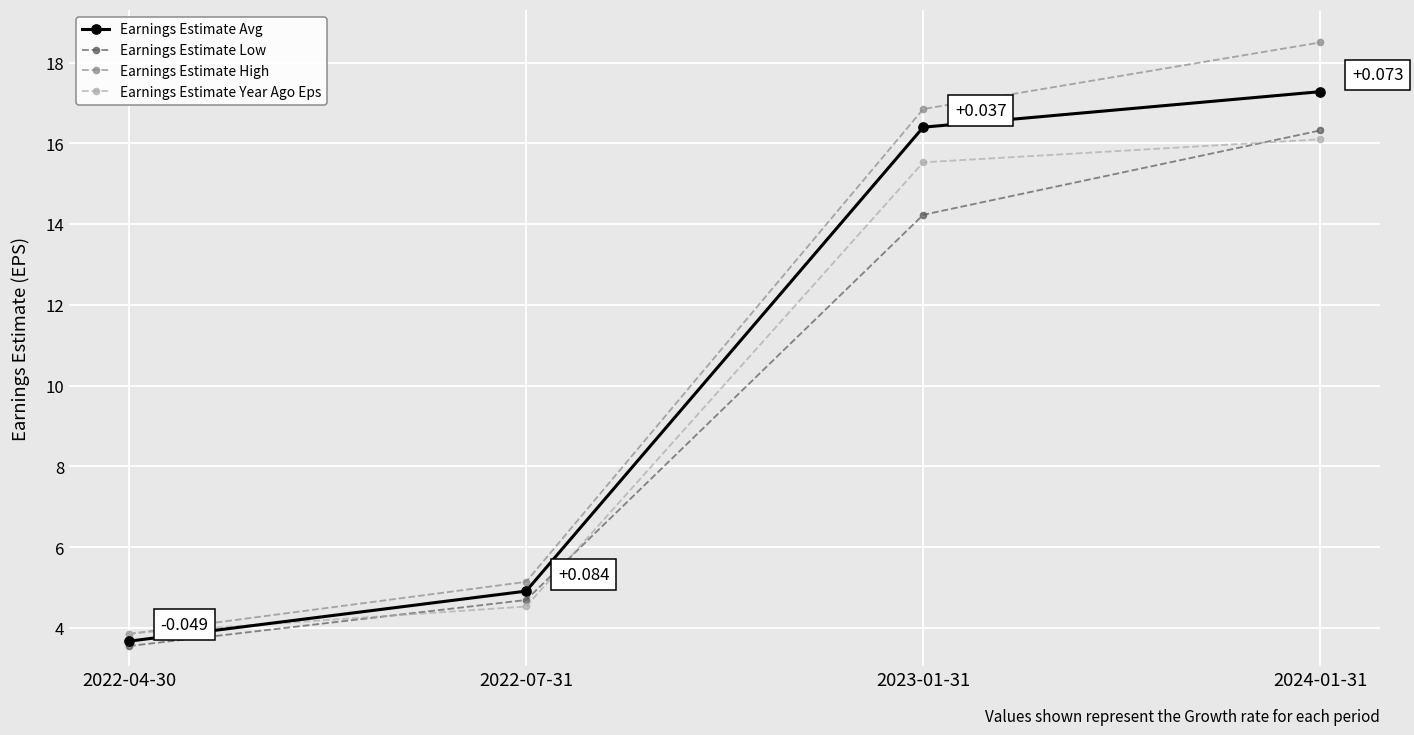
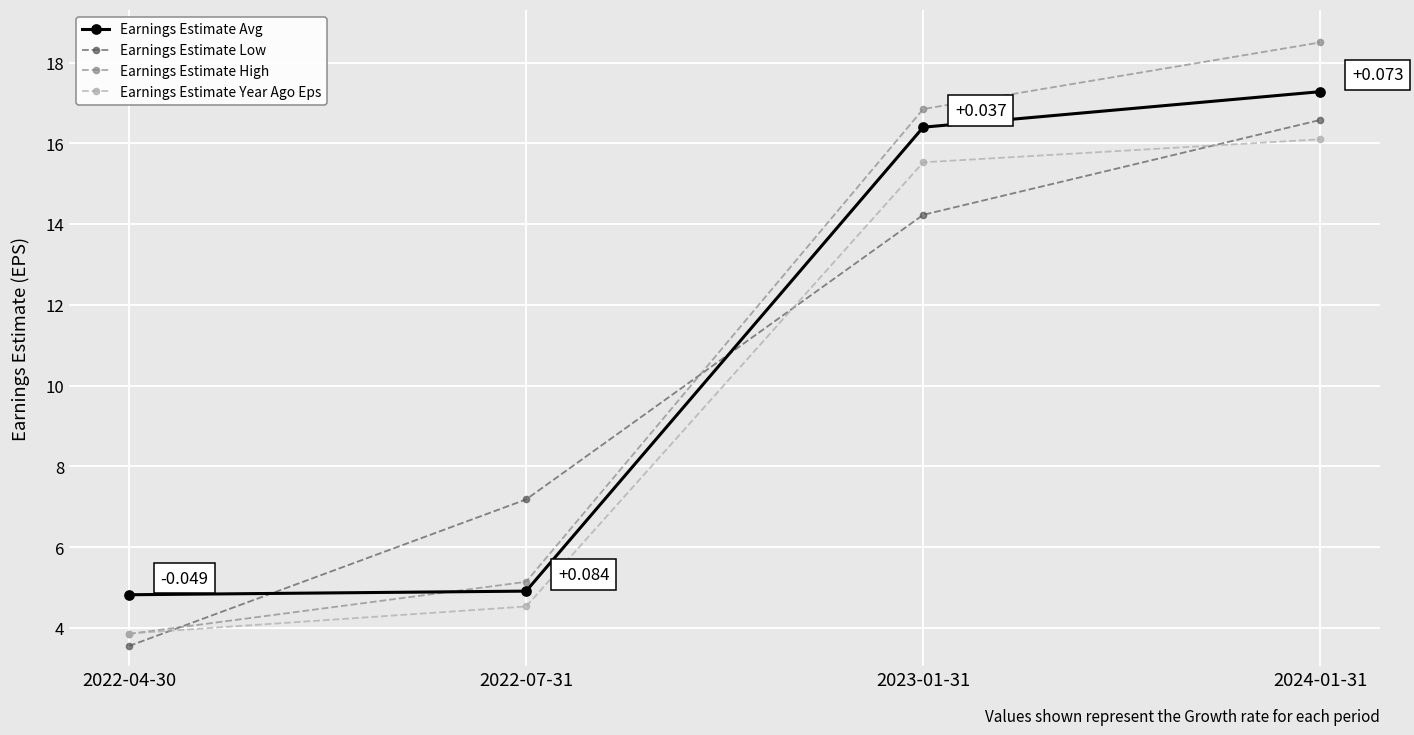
Earnings Estimate Avg, 2022-04-30: 3.7 -> 4.8
Earnings Estimate Low, 2022-07-31: 4.7 -> 7.2
Earnings Estimate Low, 2024-01-31: 16.3 -> 16.6
